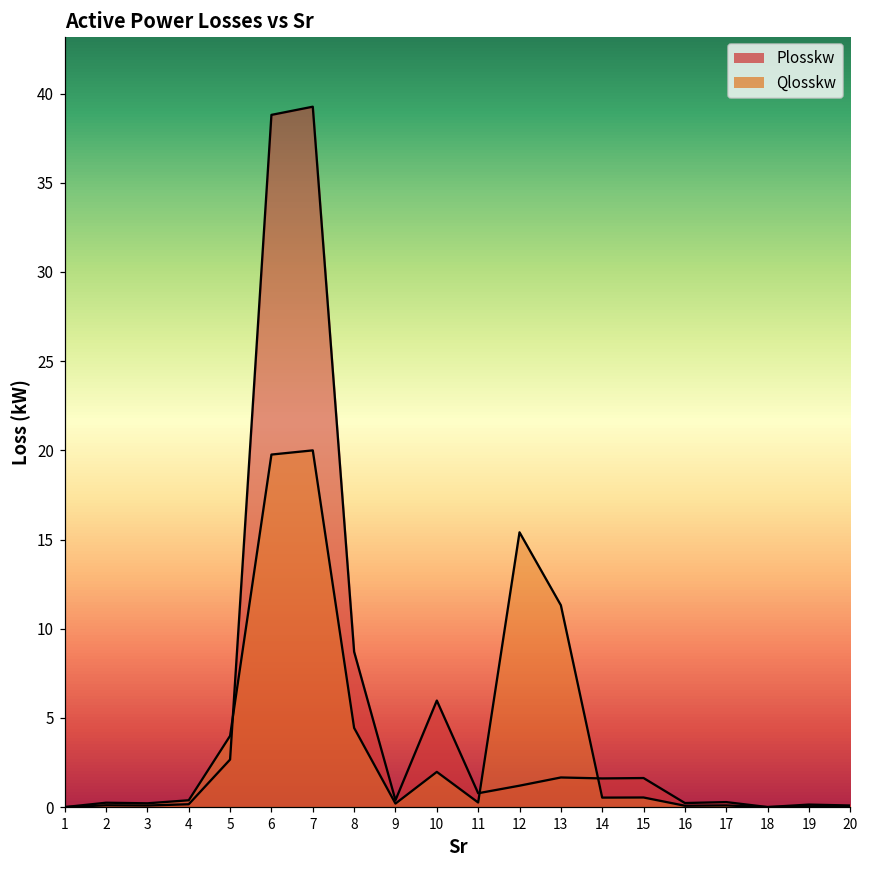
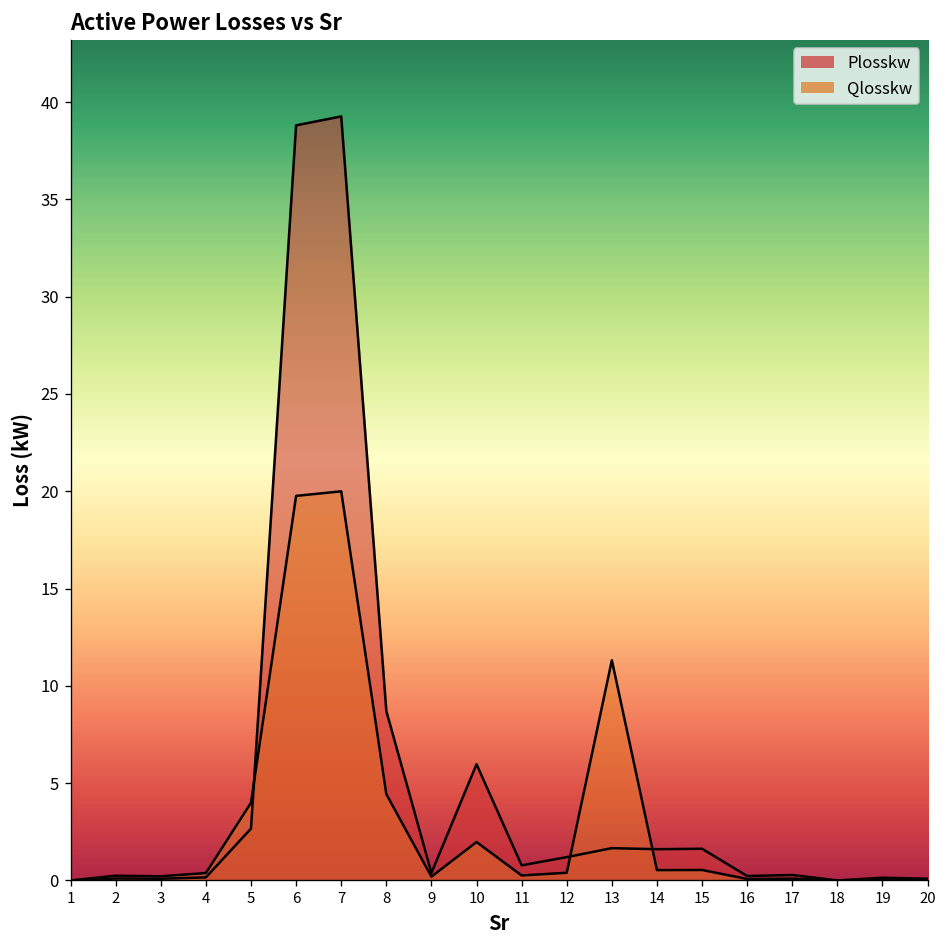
Qlosskw, 12: 15.4 -> 0.4
